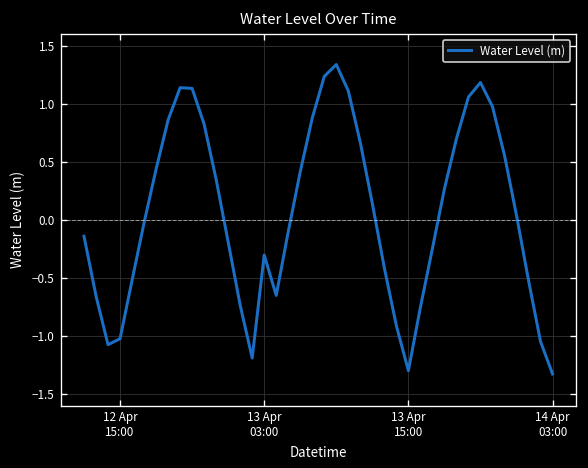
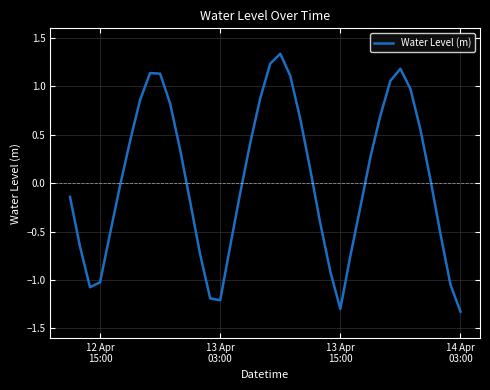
13 Apr 03:00: -0.3 -> -1.2
